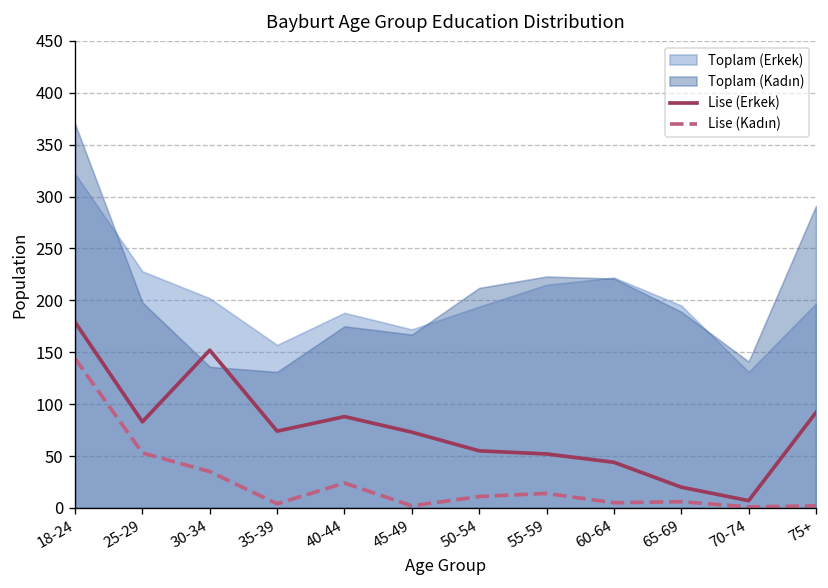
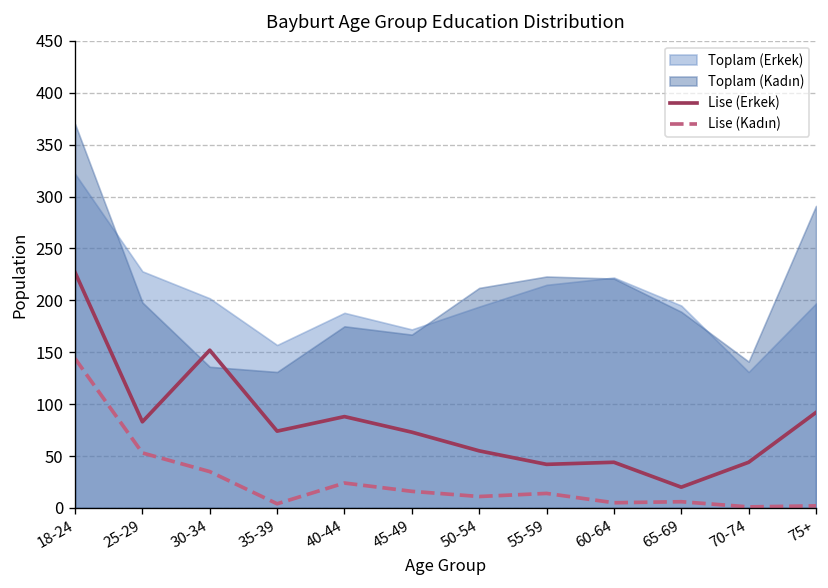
Lise (Erkek), 18-24: 180 -> 230
Lise (Kadın), 45-49: 0 -> 20
Lise (Erkek), 55-59: 50 -> 40
Lise (Erkek), 70-74: 10 -> 40
